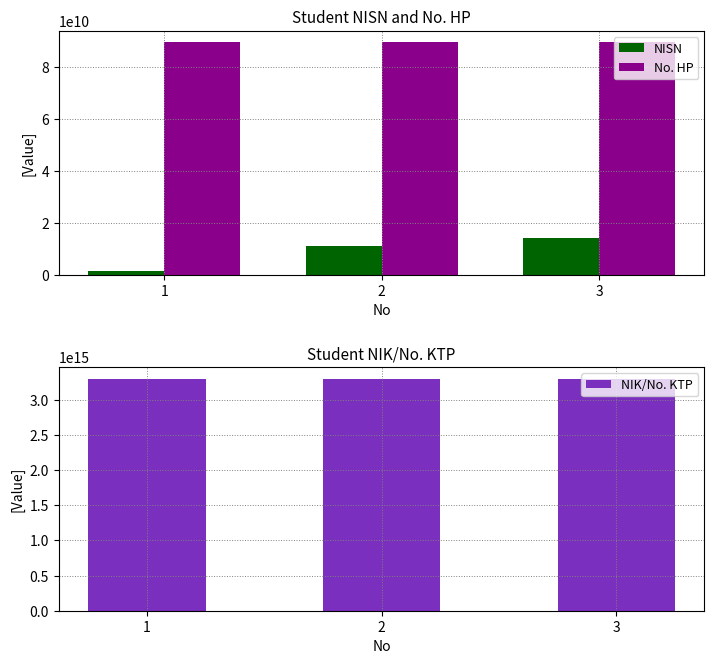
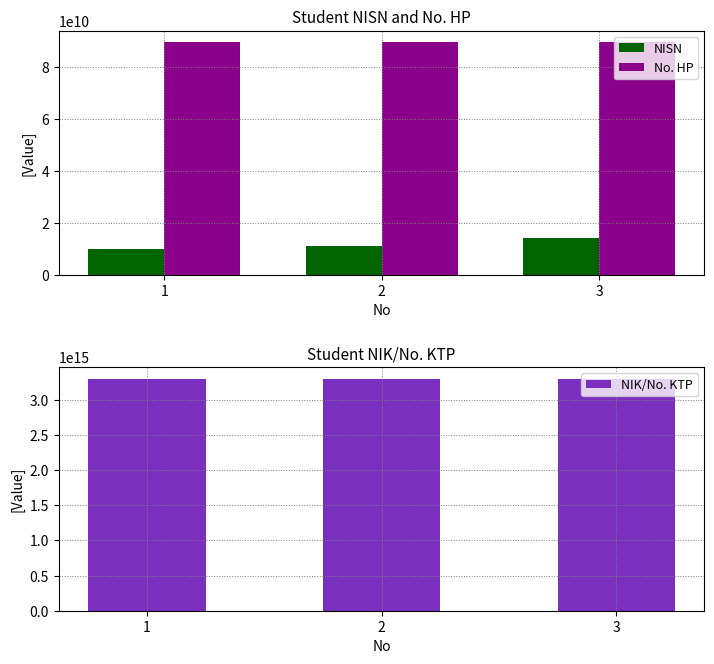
Student NISN and No. HP, NISN, 1: 1000000000 -> 10000000000
